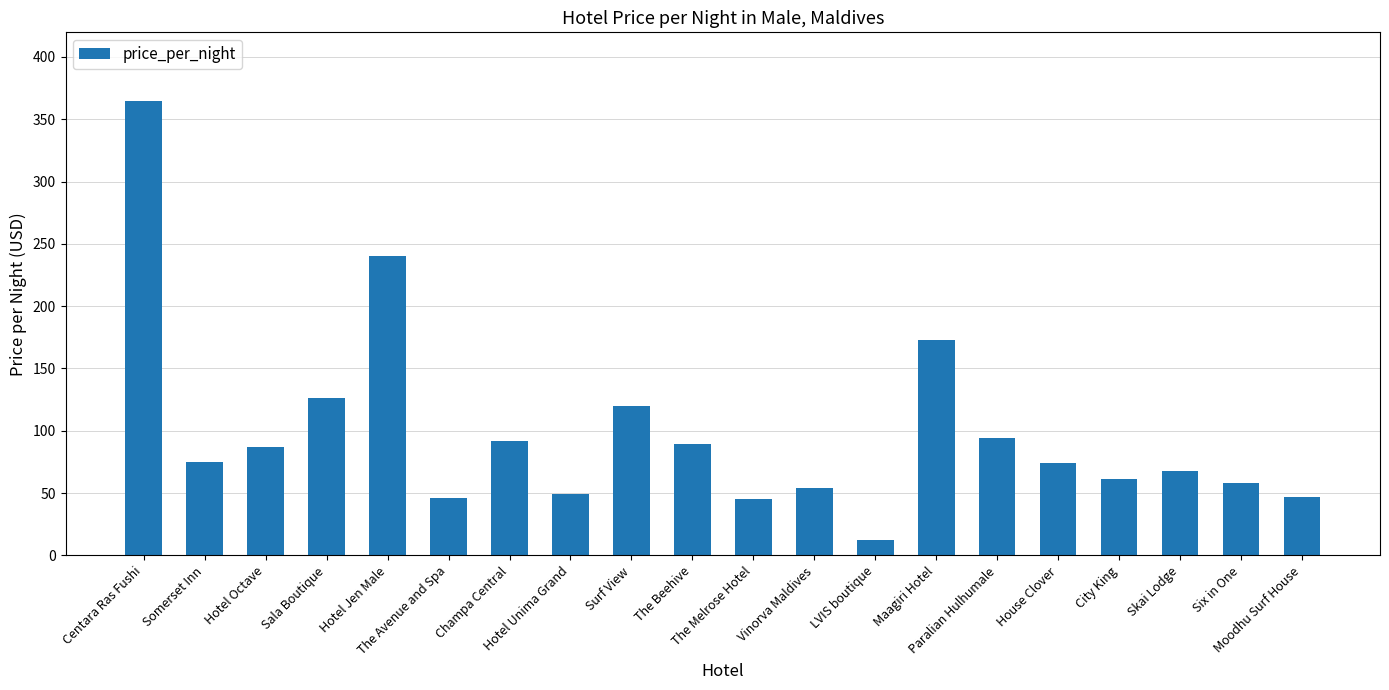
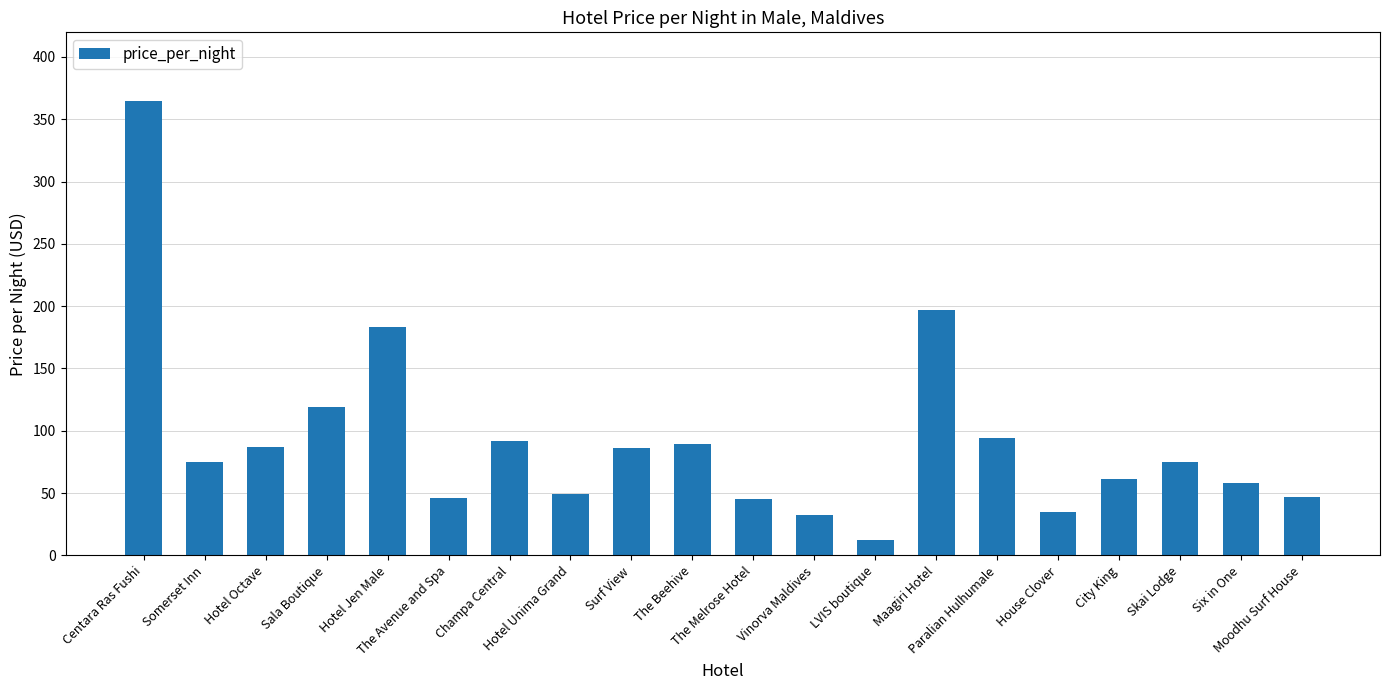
Sala Boutique: 126 -> 119
Hotel Jen Male: 240 -> 183
Surf View: 120 -> 86
Vinorva Maldives: 54 -> 32
Maagiri Hotel: 173 -> 197
House Clover: 74 -> 35
Skai Lodge: 68 -> 75
